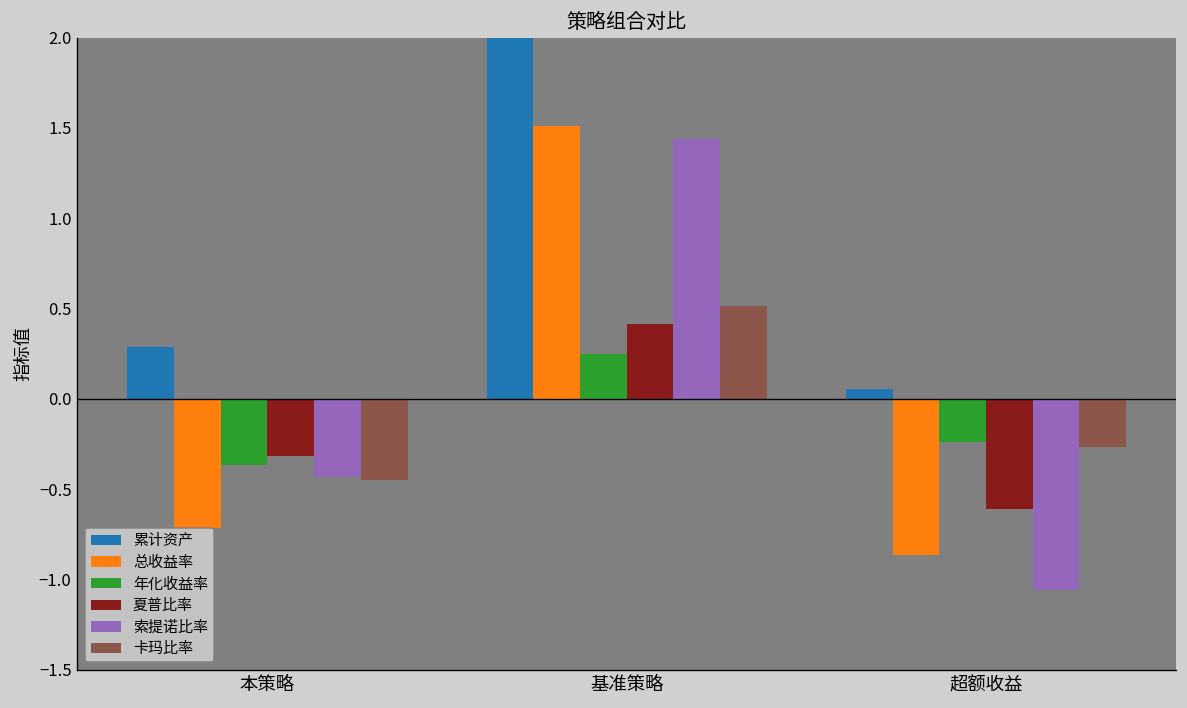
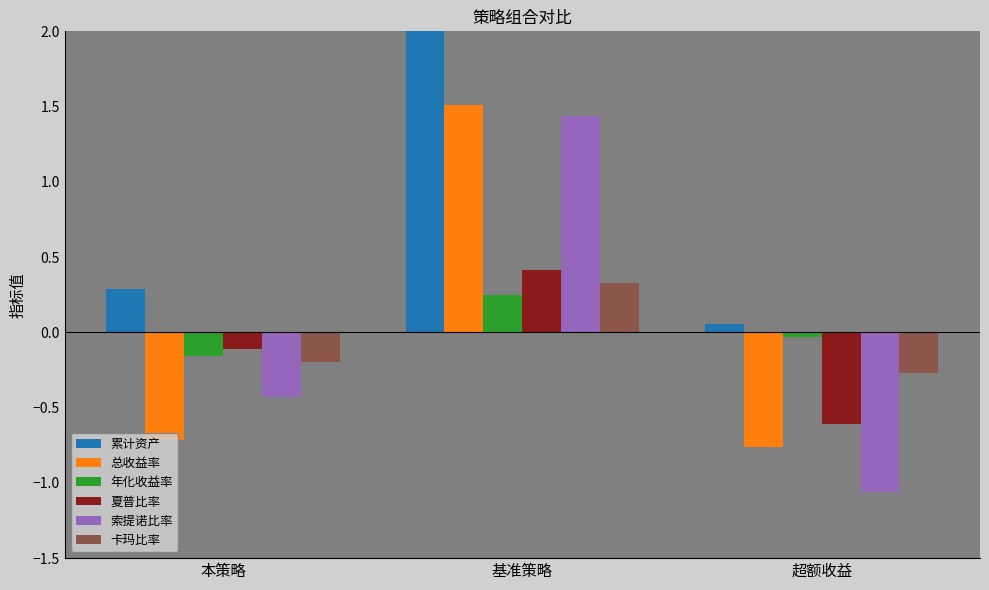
年化收益率, 本策略: -0.37 -> -0.16
夏普比率, 本策略: -0.32 -> -0.11
卡玛比率, 本策略: -0.45 -> -0.20
卡玛比率, 基准策略: 0.51 -> 0.33
总收益率, 超额收益: -0.87 -> -0.76
年化收益率, 超额收益: -0.24 -> -0.03
